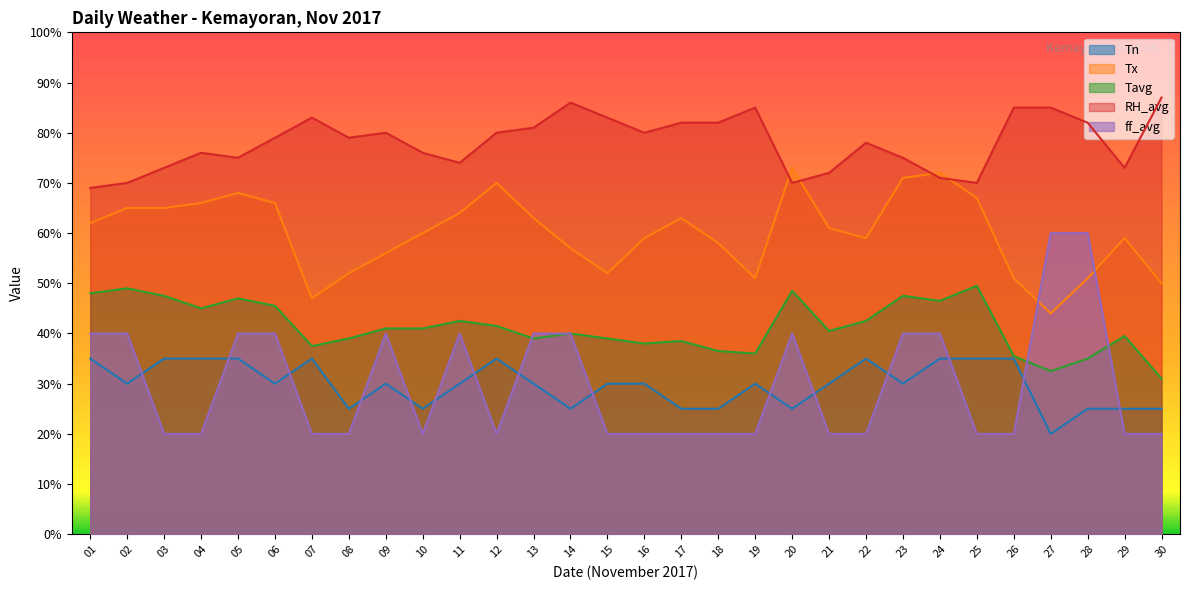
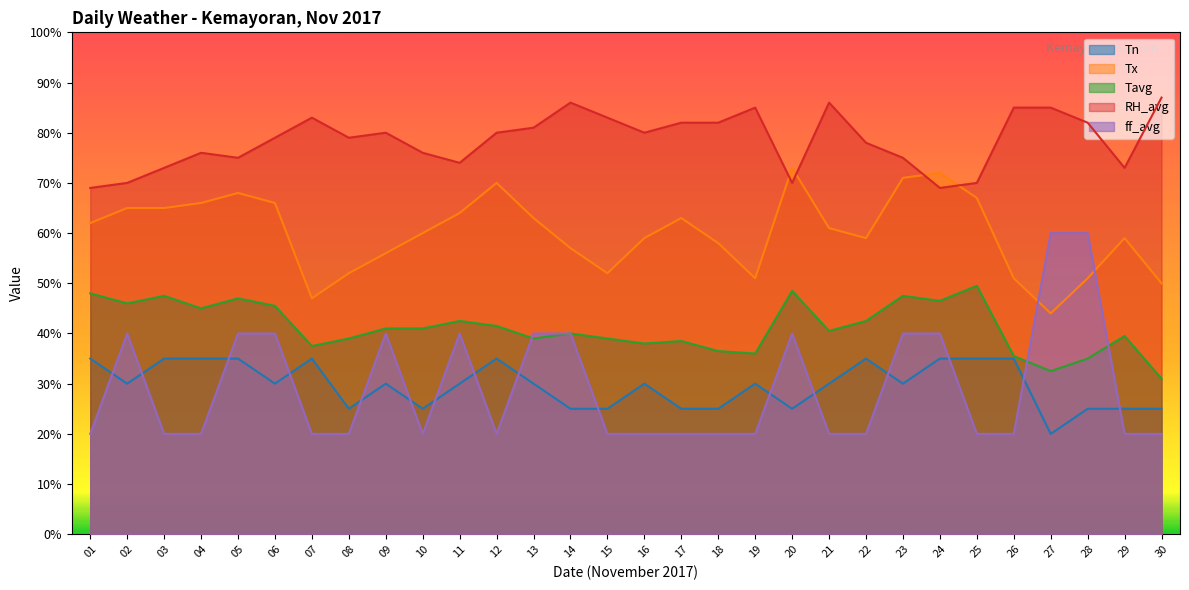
ff_avg, 01: 40% -> 20%
Tavg, 02: 49% -> 46%
Tn, 15: 30% -> 25%
RH_avg, 21: 72% -> 86%
RH_avg, 24: 71% -> 69%
